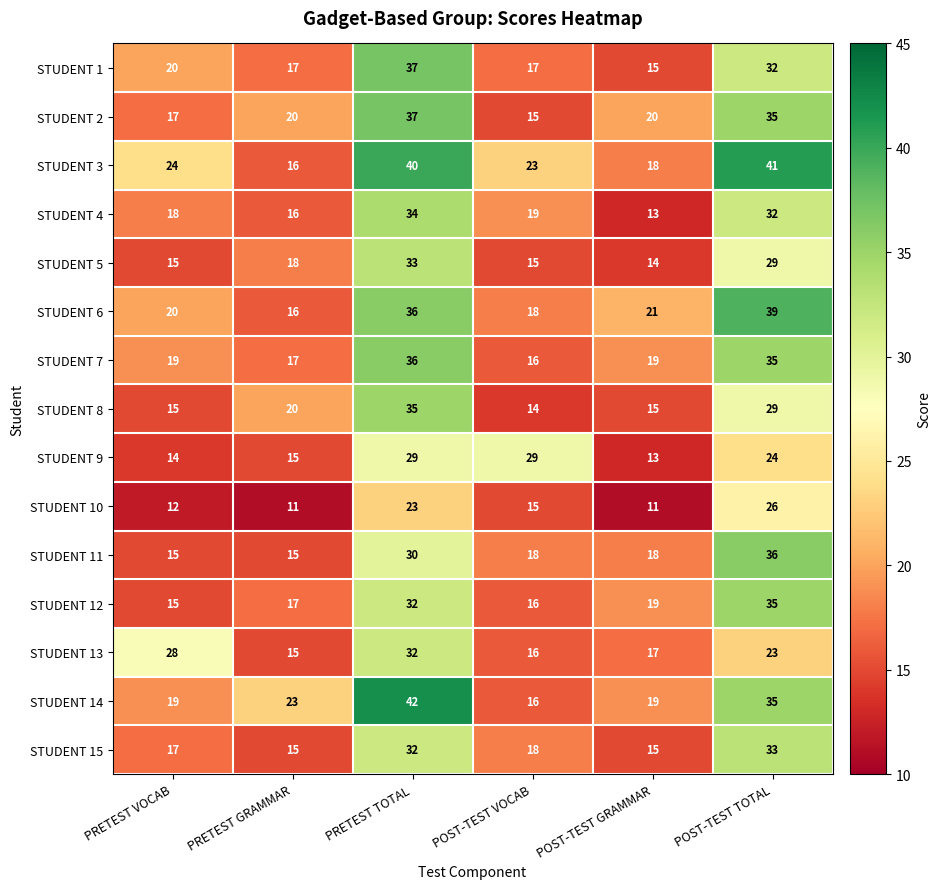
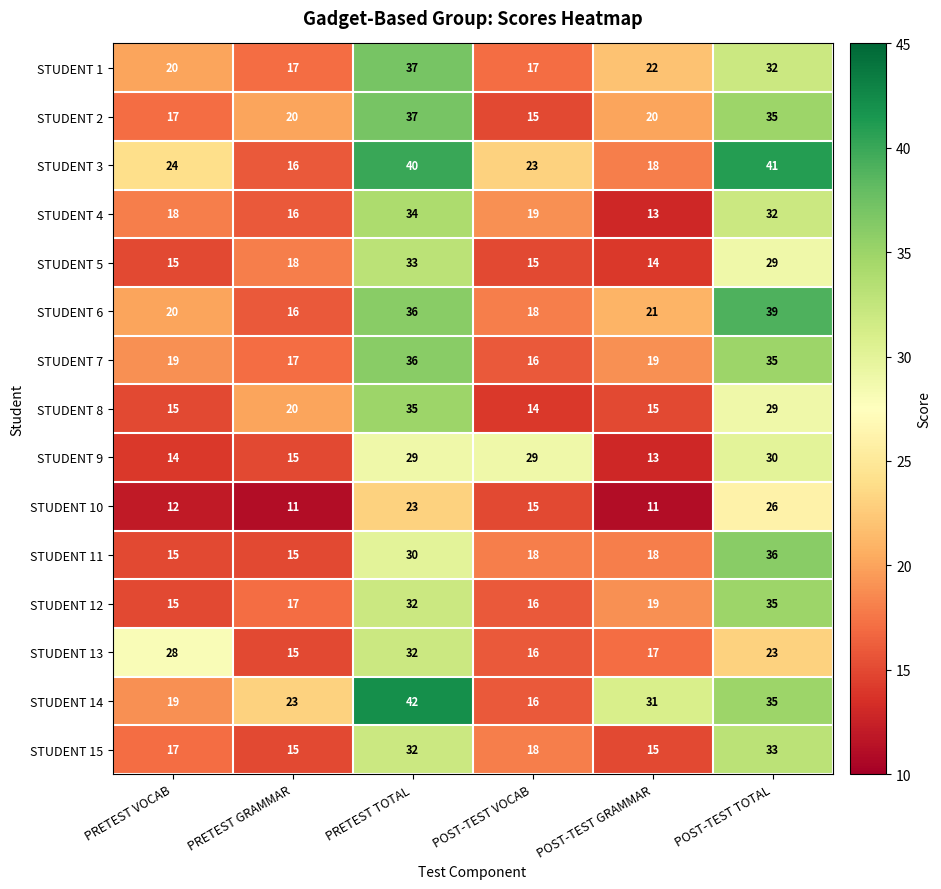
STUDENT 1, POST-TEST GRAMMAR: 15 -> 22
STUDENT 9, POST-TEST TOTAL: 24 -> 30
STUDENT 14, POST-TEST GRAMMAR: 19 -> 31
